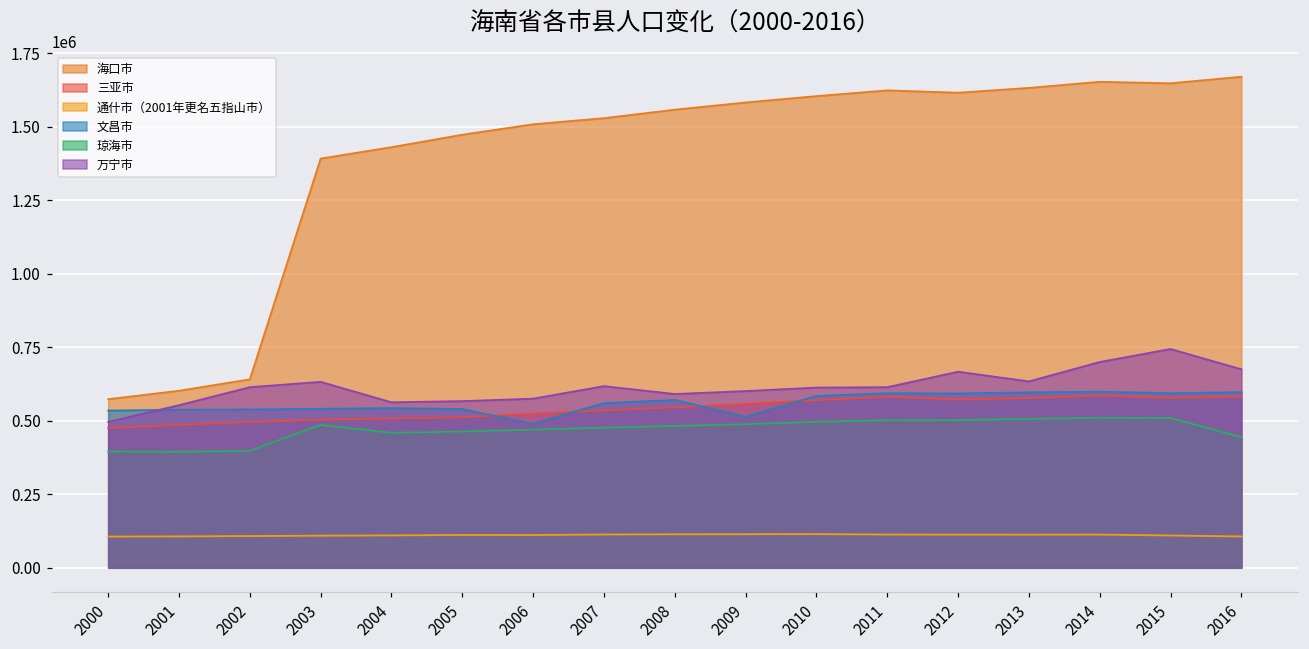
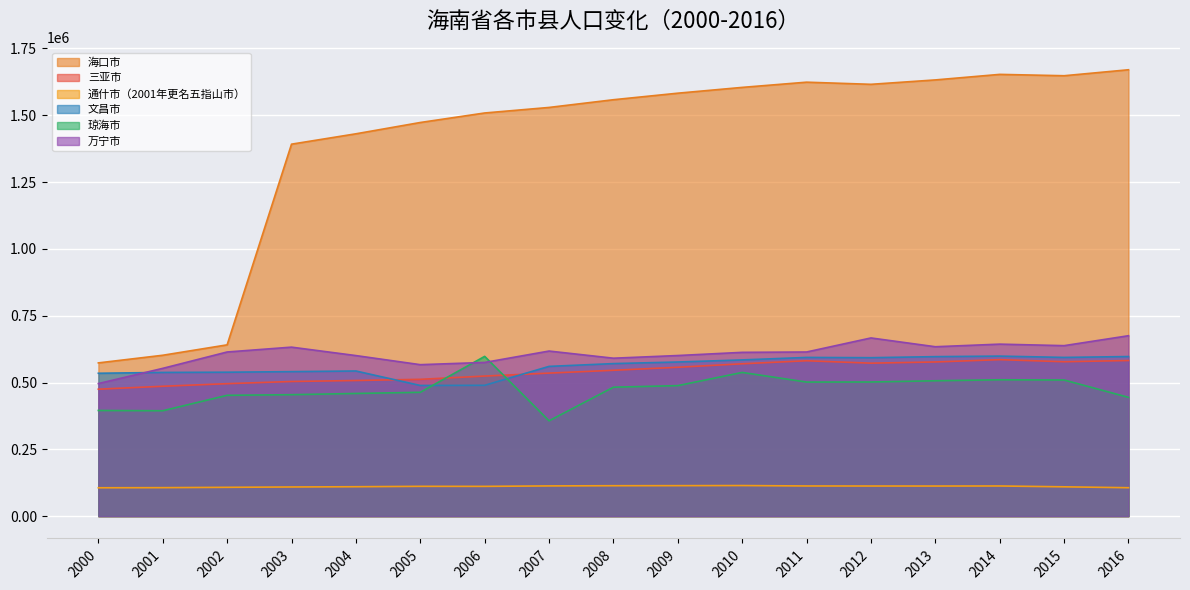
琼海市, 2002: 400000 -> 450000
琼海市, 2003: 490000 -> 450000
万宁市, 2004: 560000 -> 600000
文昌市, 2005: 540000 -> 490000
琼海市, 2006: 470000 -> 600000
琼海市, 2007: 480000 -> 360000
文昌市, 2009: 510000 -> 580000
琼海市, 2010: 500000 -> 540000
万宁市, 2014: 700000 -> 640000
万宁市, 2015: 740000 -> 640000
